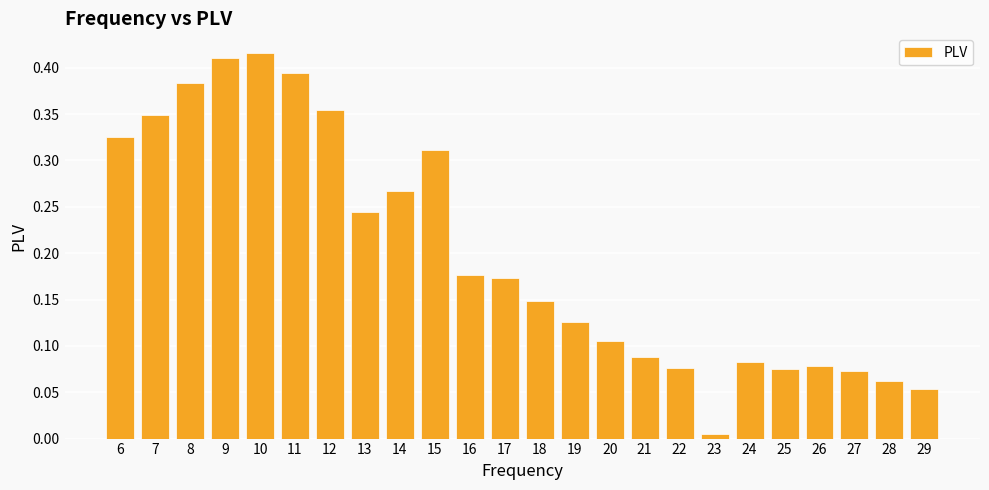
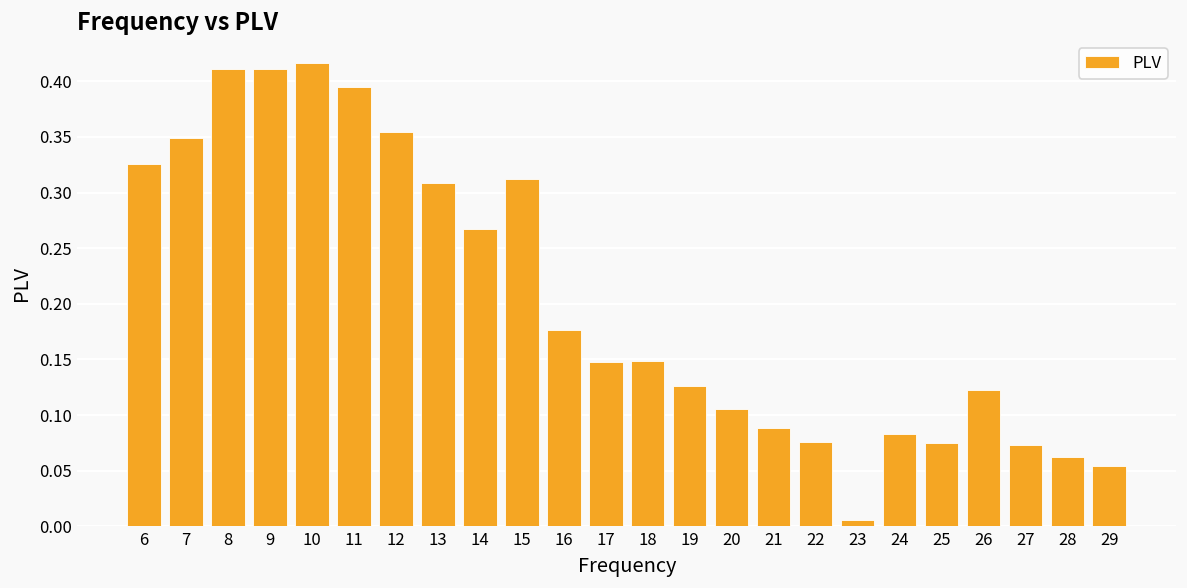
8: 0.38 -> 0.41
13: 0.24 -> 0.31
17: 0.17 -> 0.15
26: 0.08 -> 0.12
